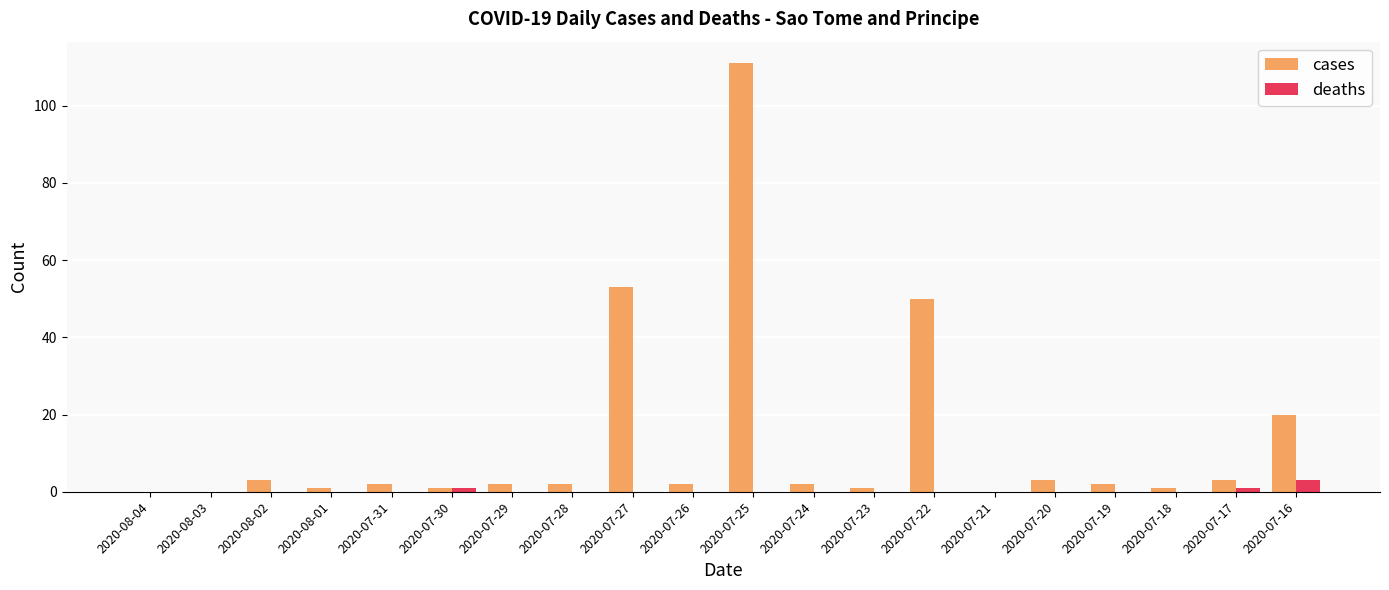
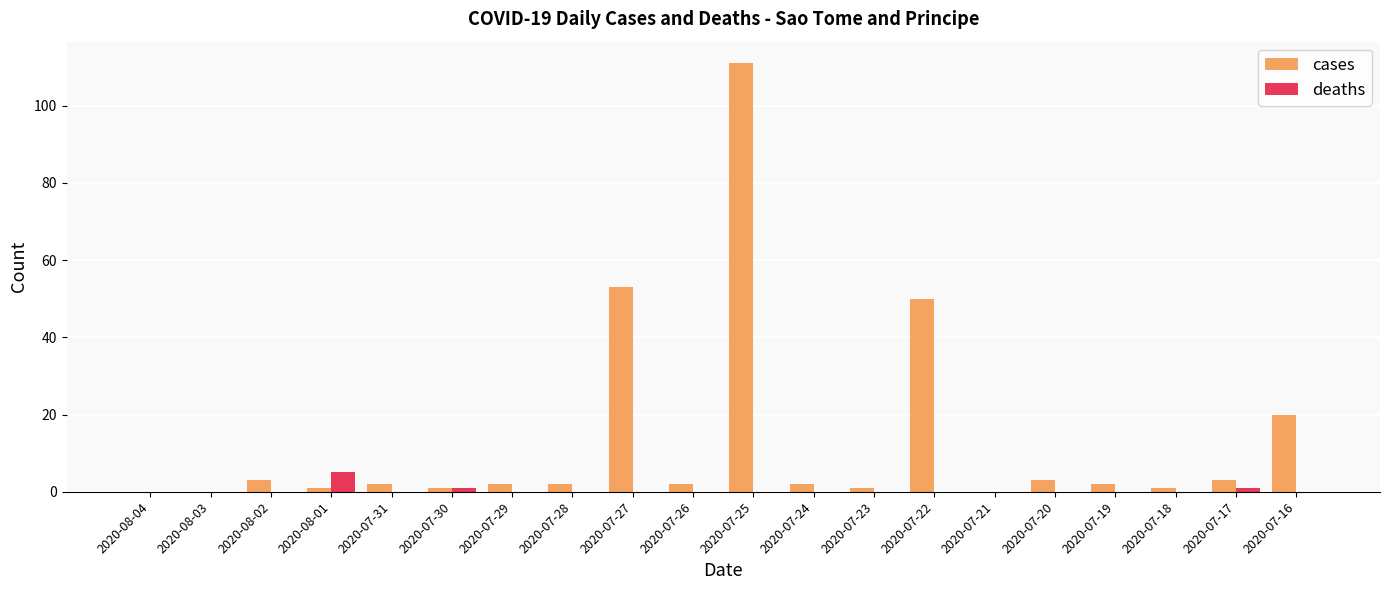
deaths, 2020-08-01: 0 -> 5
deaths, 2020-07-16: 3 -> 0
